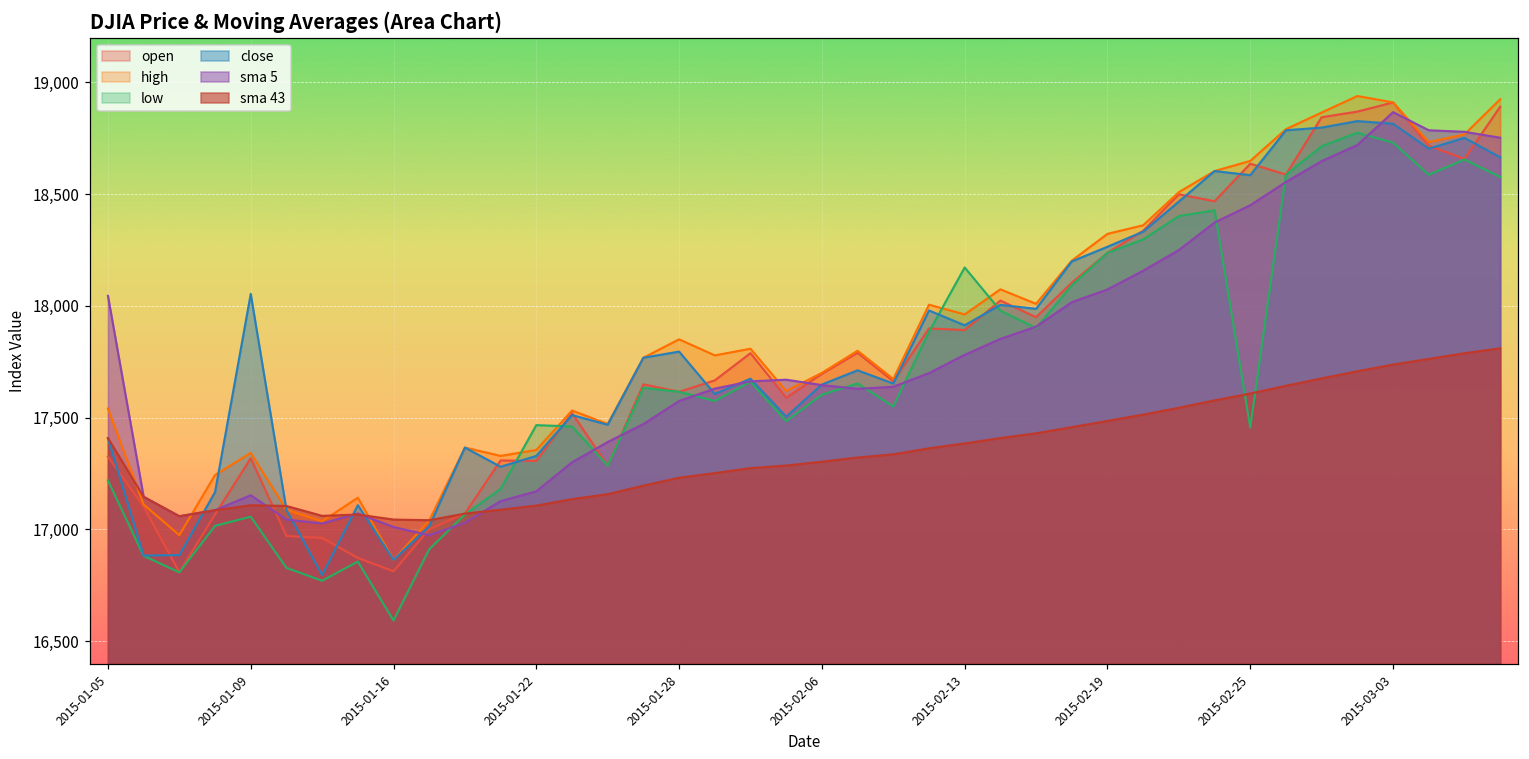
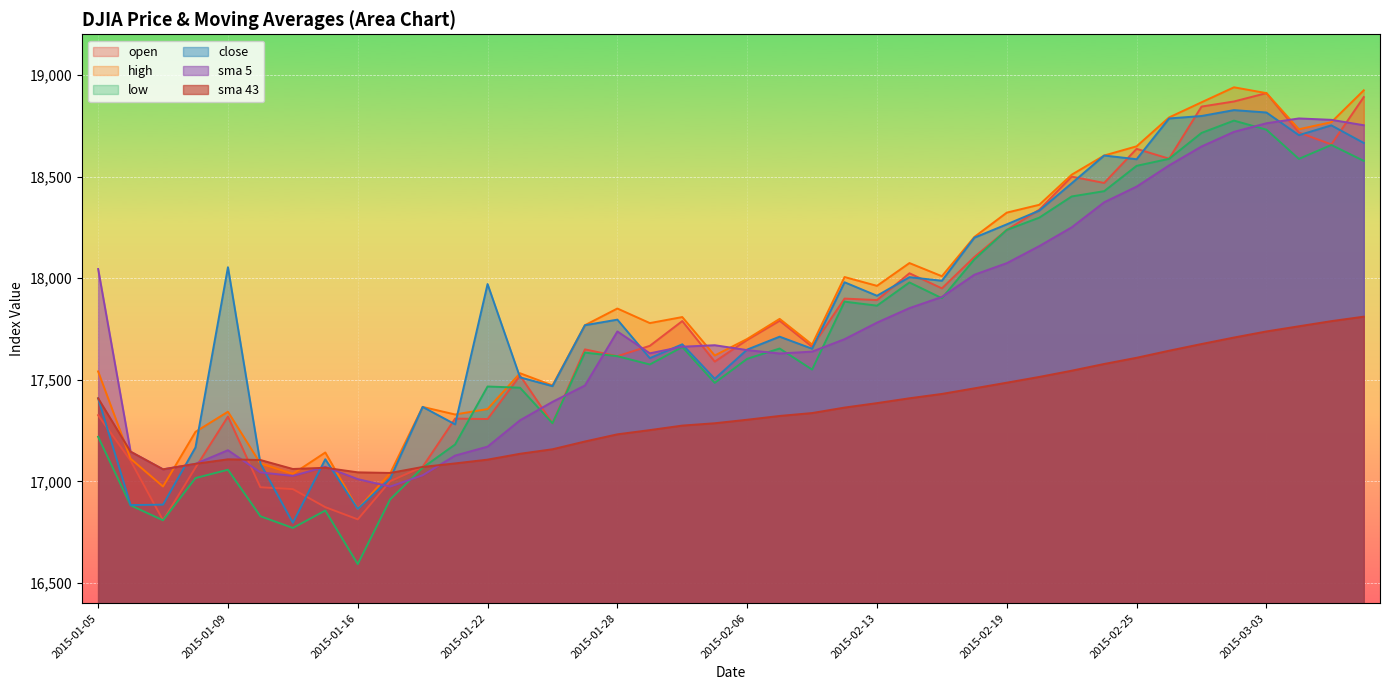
close, 2015-01-22: 17,330 -> 17,970
sma 5, 2015-01-28: 17,570 -> 17,740
low, 2015-02-13: 18,170 -> 17,860
low, 2015-02-25: 17,460 -> 18,550
sma 5, 2015-03-03: 18,870 -> 18,760
